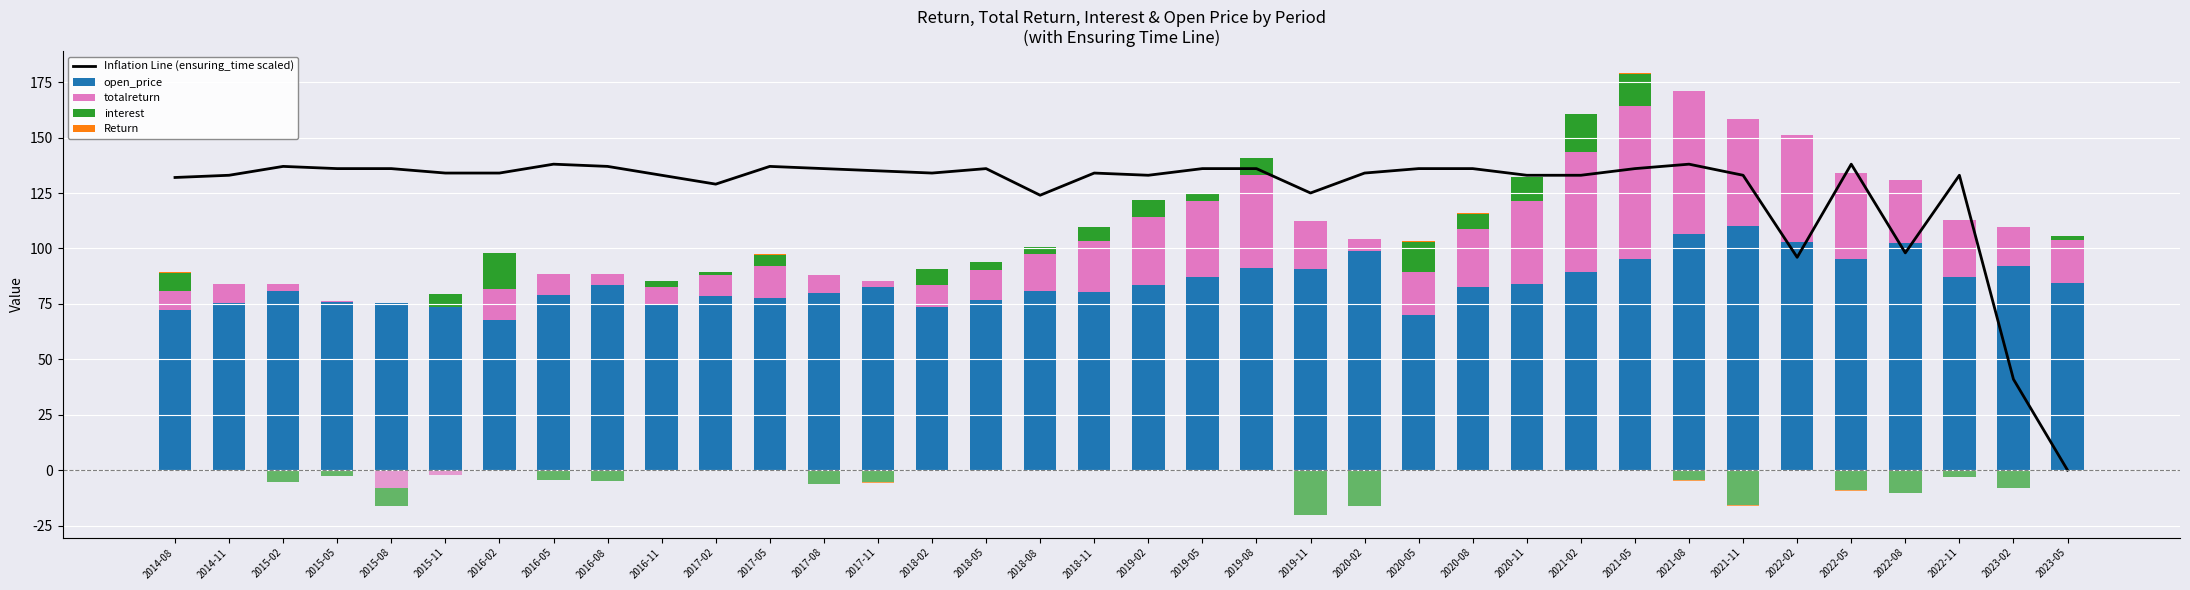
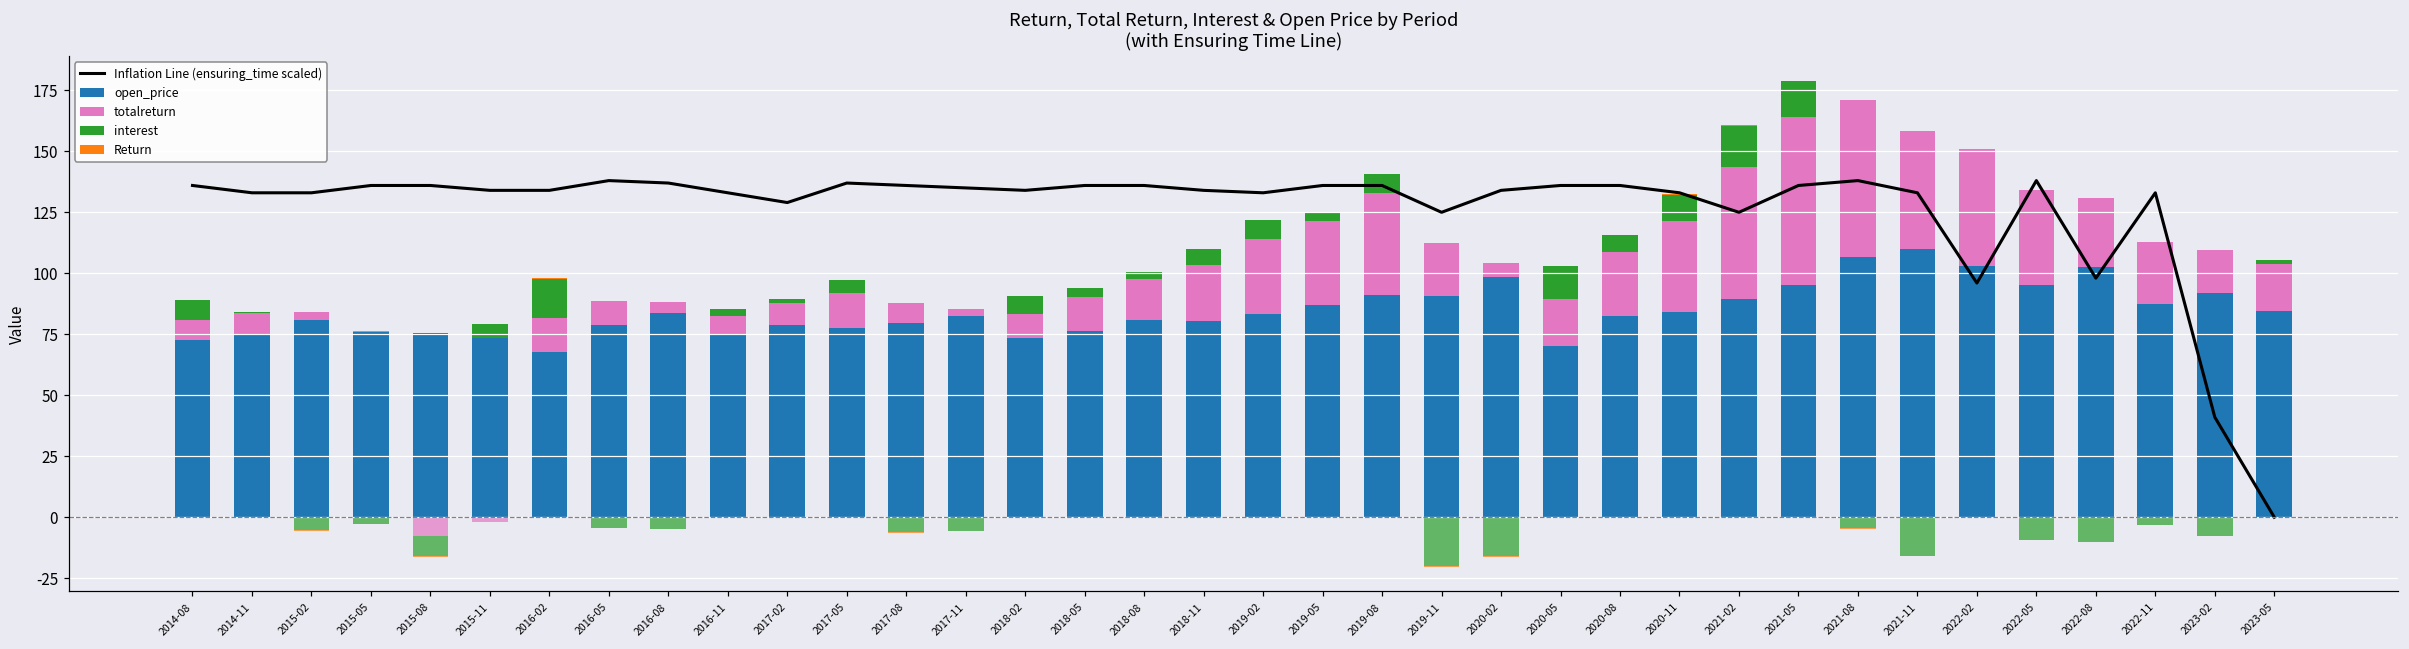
Inflation Line (ensuring_time scaled), 2014-08: 132 -> 136
Inflation Line (ensuring_time scaled), 2015-02: 137 -> 133
Inflation Line (ensuring_time scaled), 2018-08: 124 -> 136
Inflation Line (ensuring_time scaled), 2021-02: 133 -> 125
